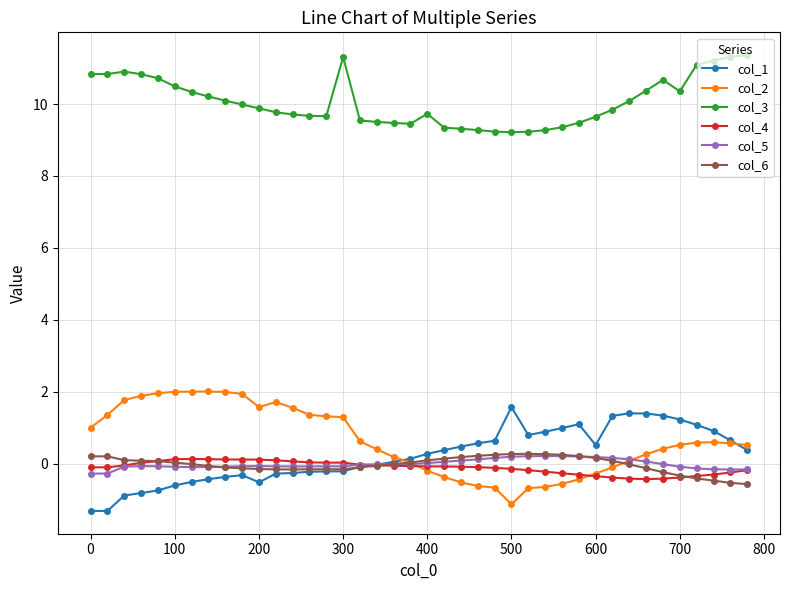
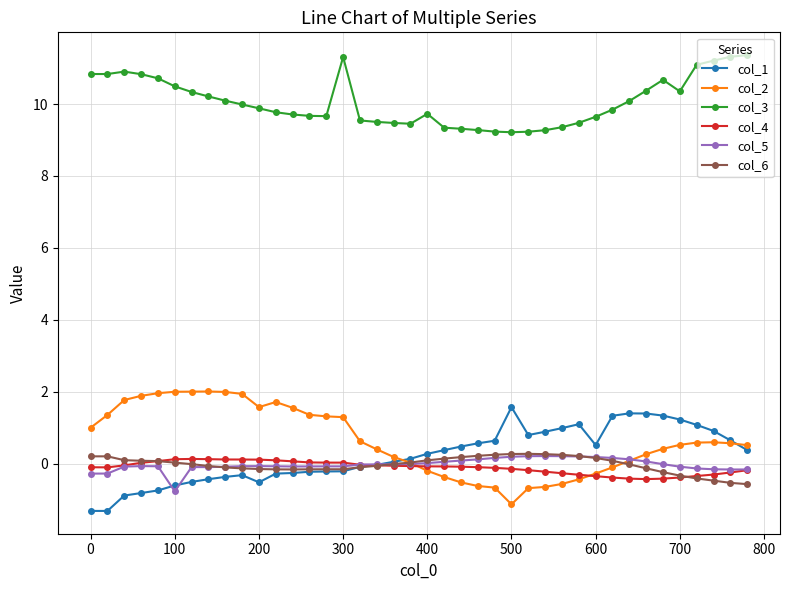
col_5, 100: -0.1 -> -0.8
